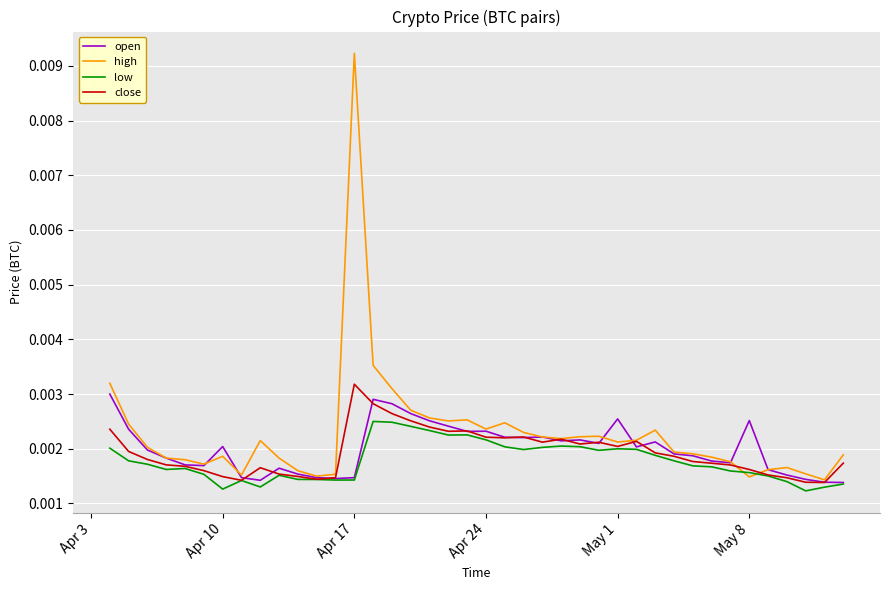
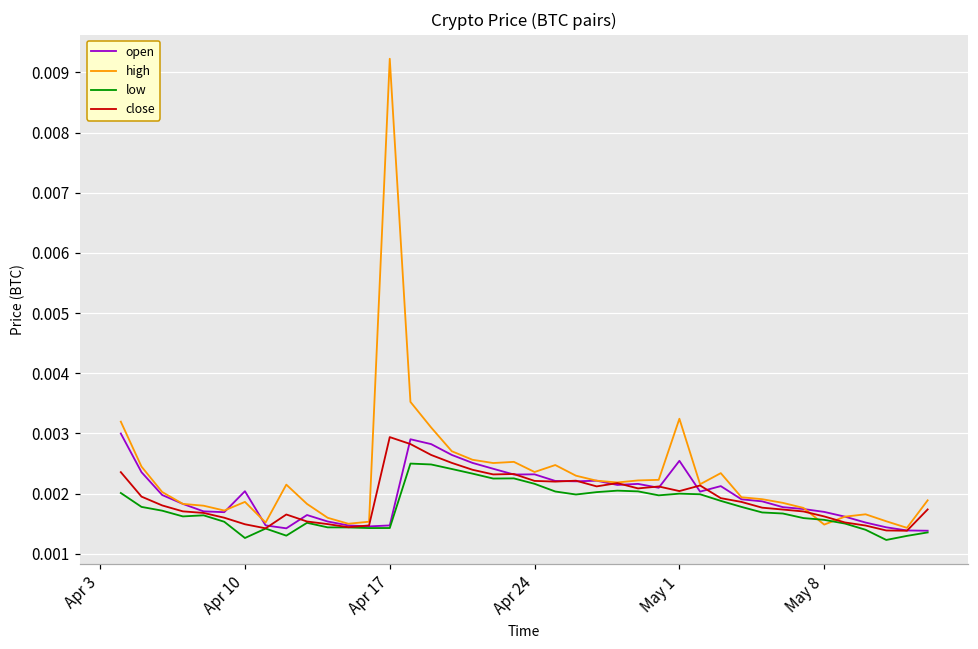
close, Apr 17: 0.0032 -> 0.0029
high, May 1: 0.0021 -> 0.0032
open, May 8: 0.0025 -> 0.0017
